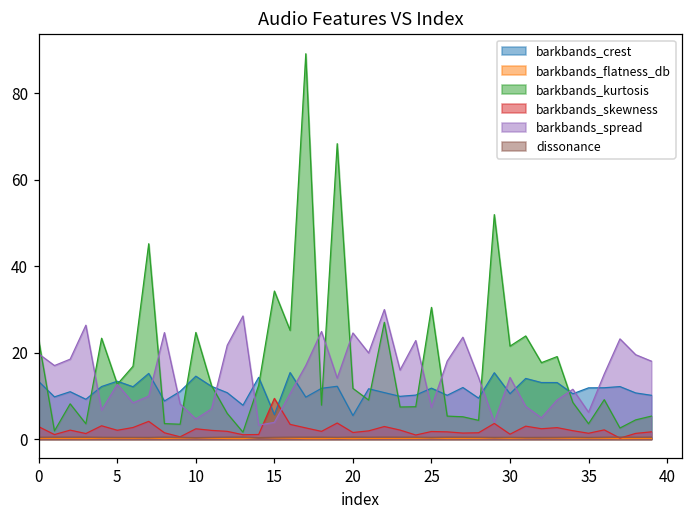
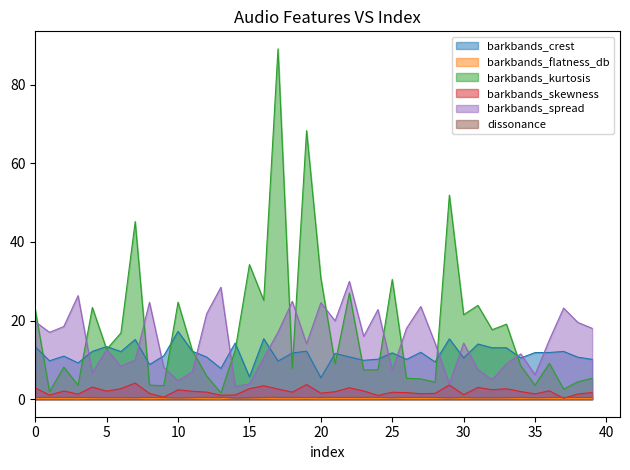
barkbands_crest, 10: 15 -> 17
barkbands_skewness, 15: 9 -> 3
barkbands_kurtosis, 20: 12 -> 31
